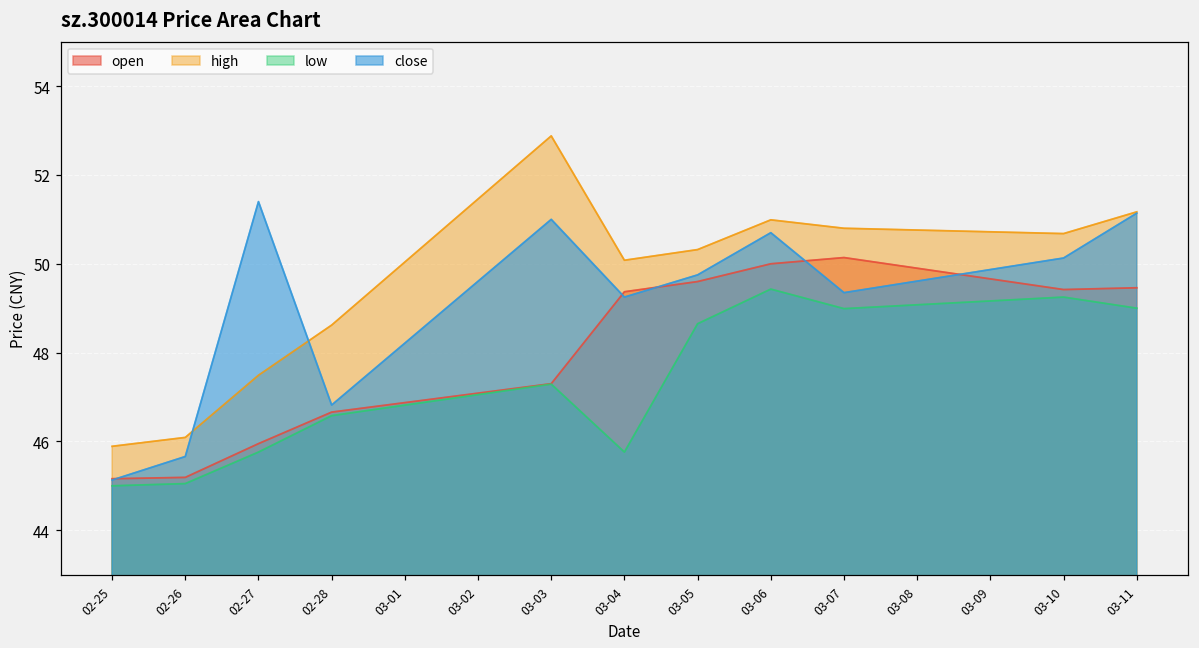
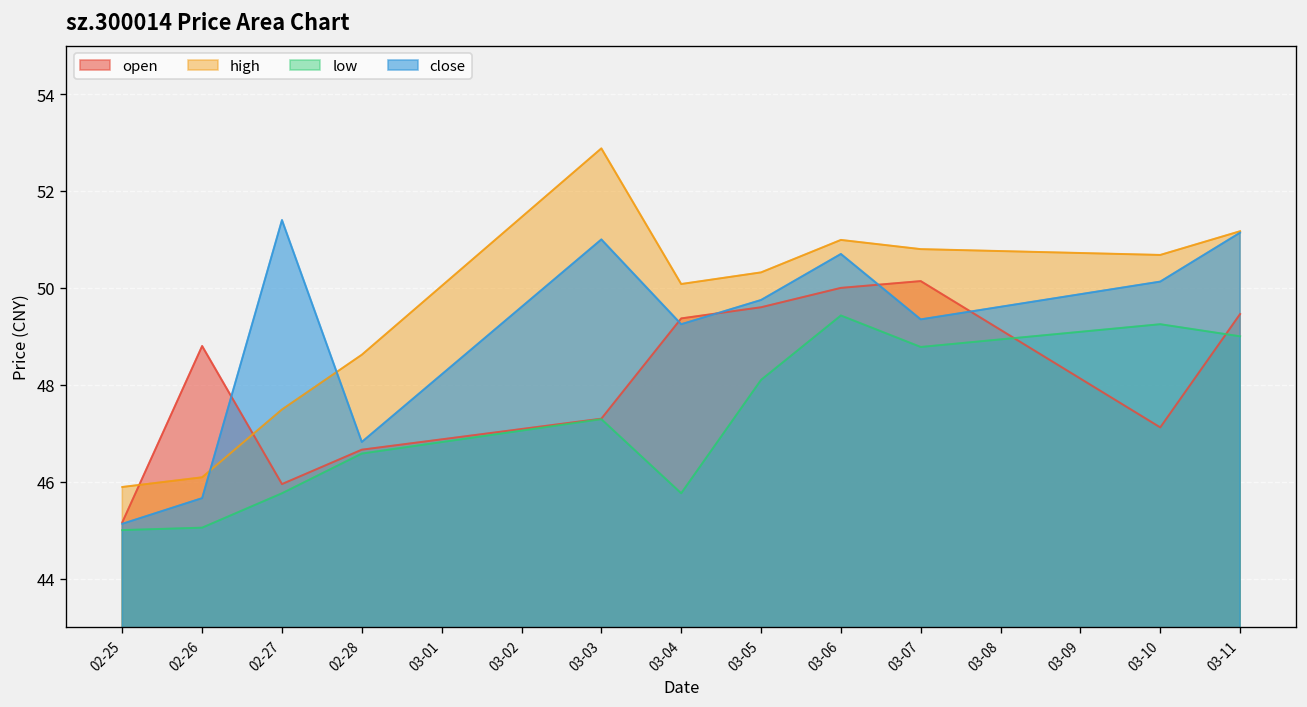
open, 02-26: 45.2 -> 48.8
low, 03-05: 48.7 -> 48.1
low, 03-07: 49.0 -> 48.8
open, 03-10: 49.4 -> 47.1
